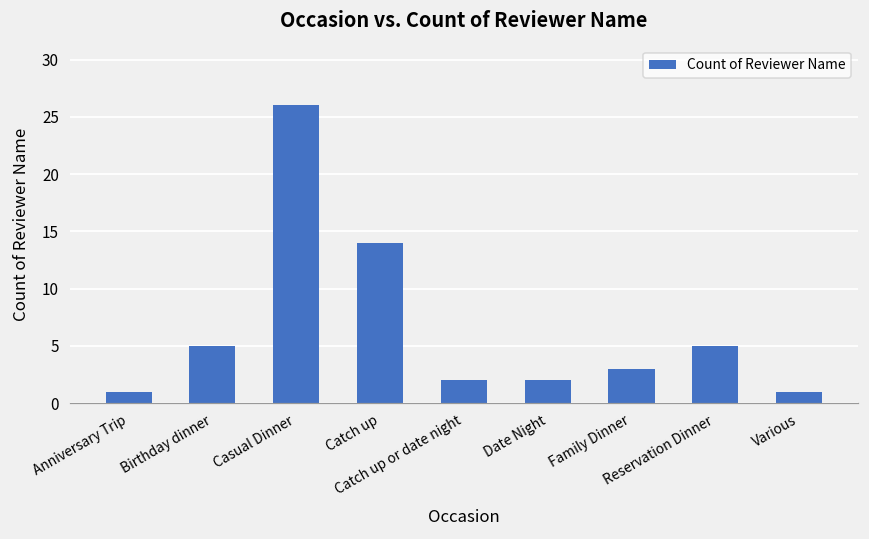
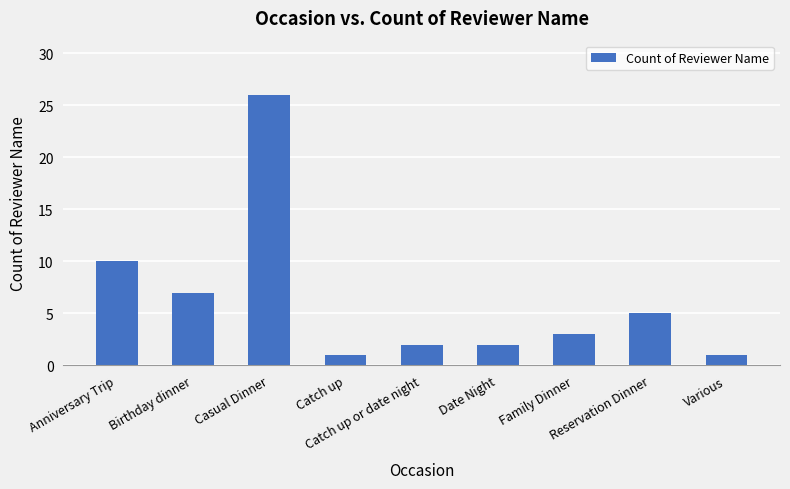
Anniversary Trip: 1 -> 10
Birthday dinner: 5 -> 7
Catch up: 14 -> 1
